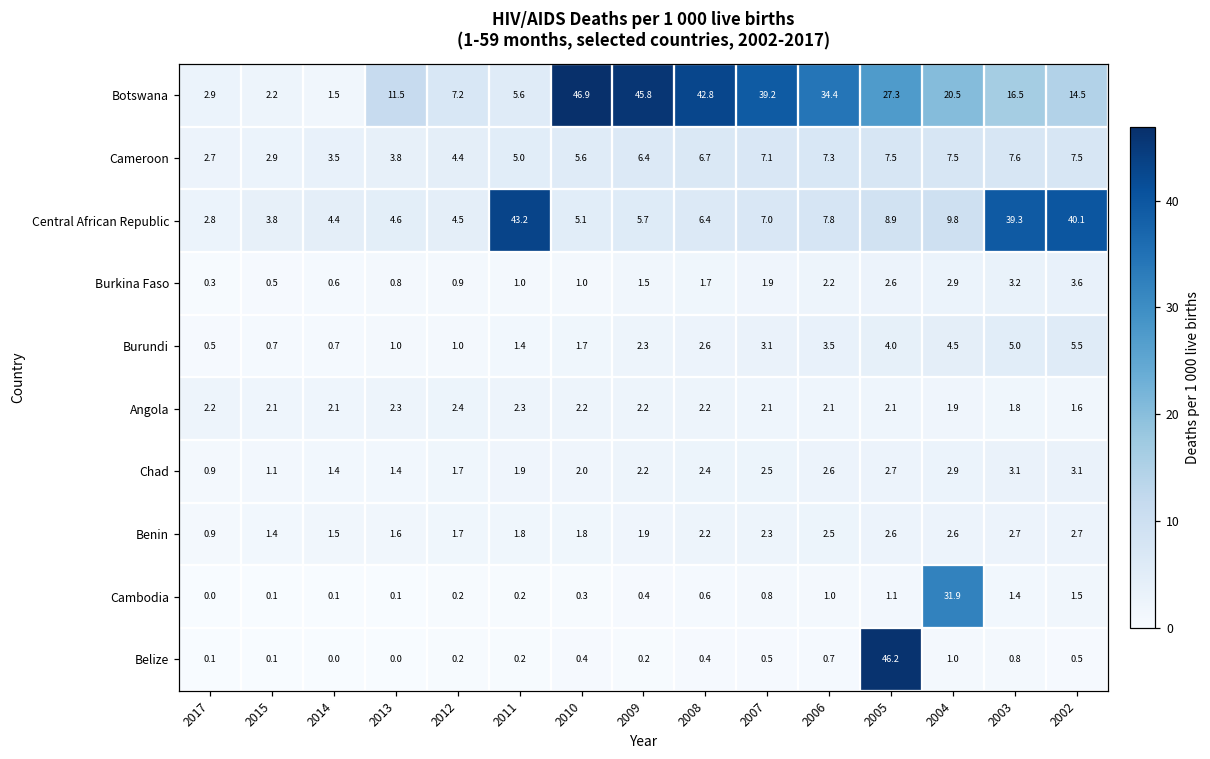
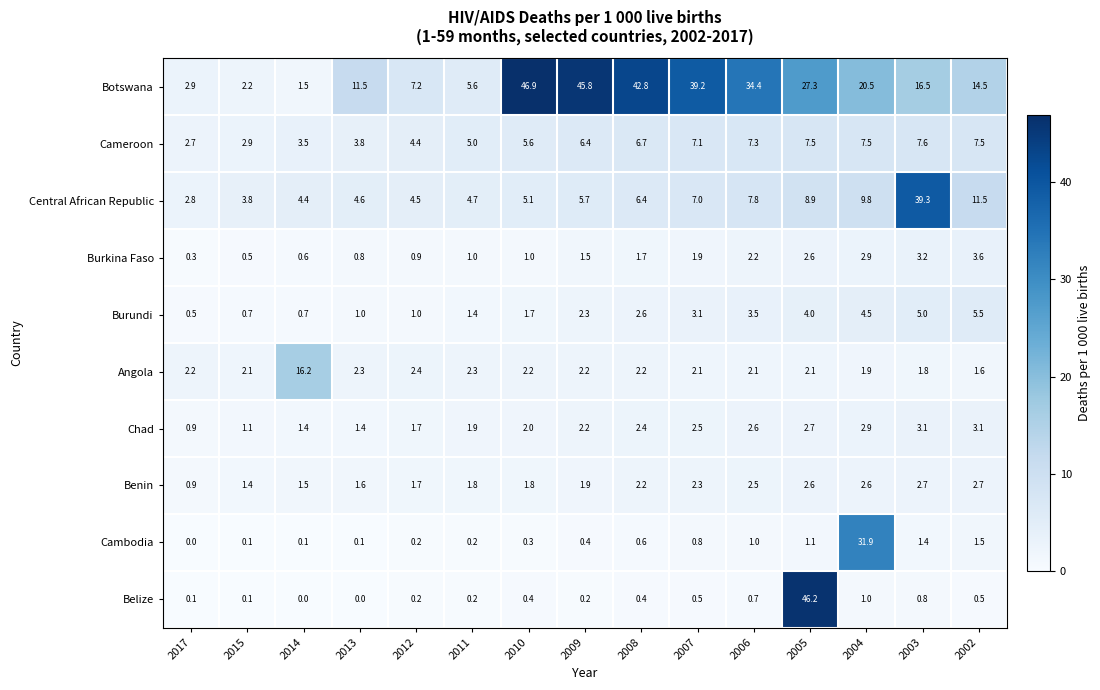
Central African Republic, 2011: 43.2 -> 4.7
Central African Republic, 2002: 40.1 -> 11.5
Angola, 2014: 2.1 -> 16.2
